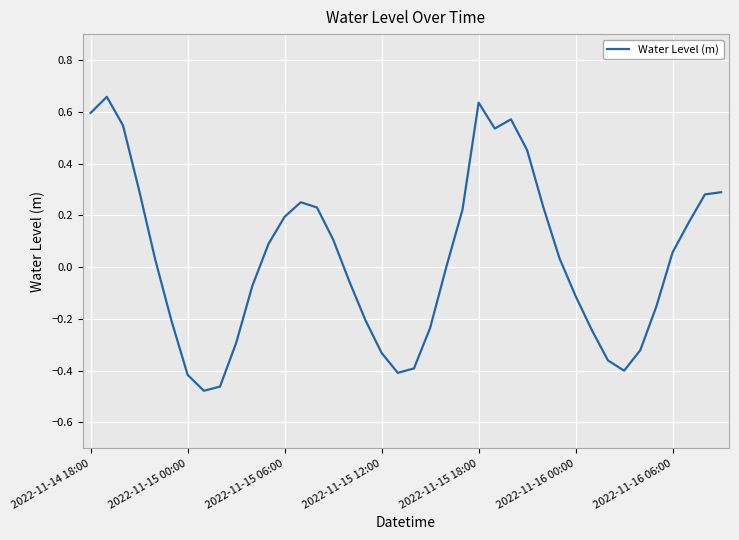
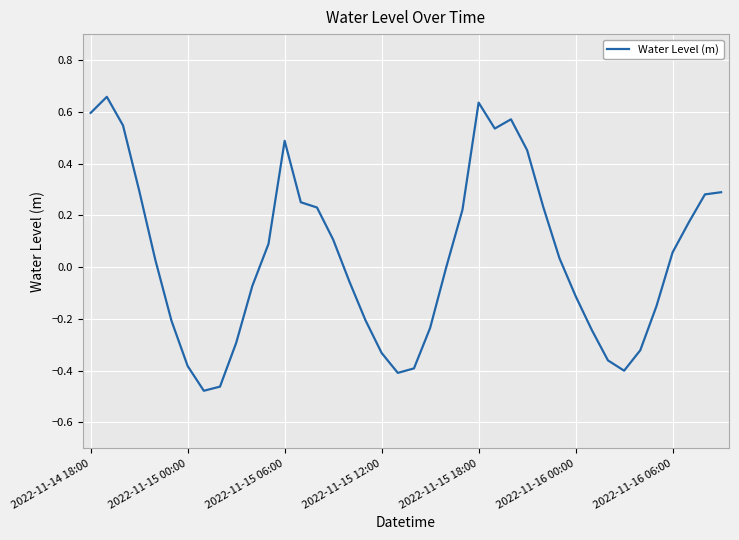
2022-11-15 00:00: -0.42 -> -0.38
2022-11-15 06:00: 0.19 -> 0.49
